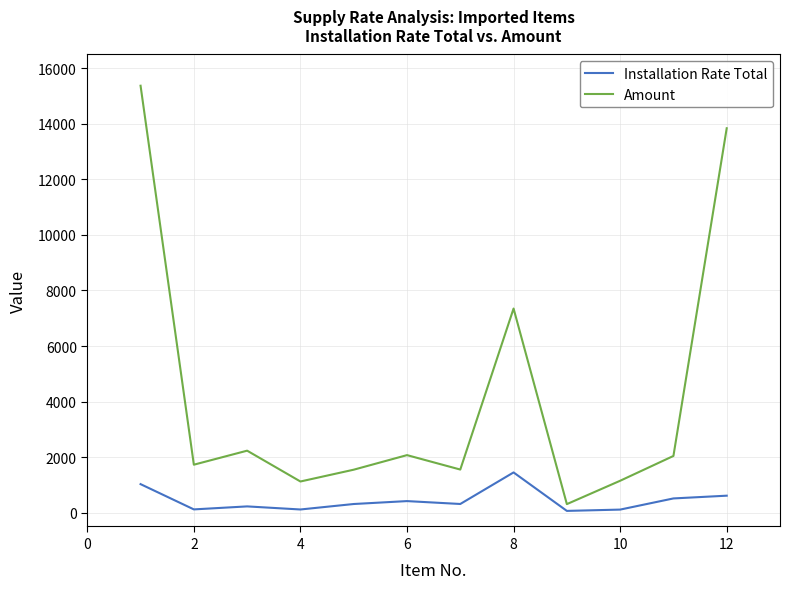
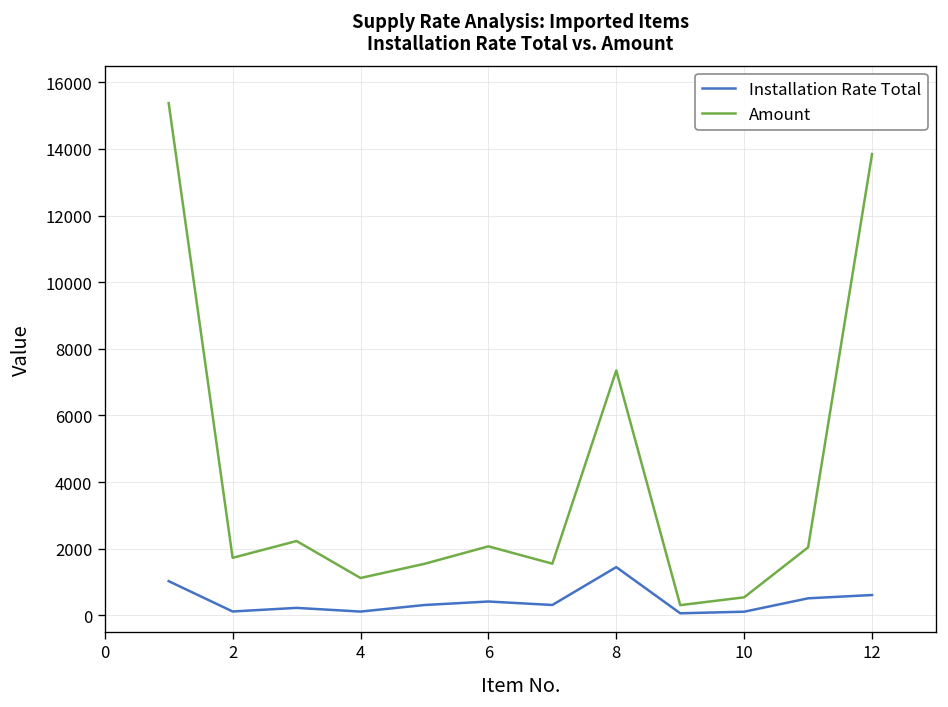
Amount, 10: 1100 -> 500
